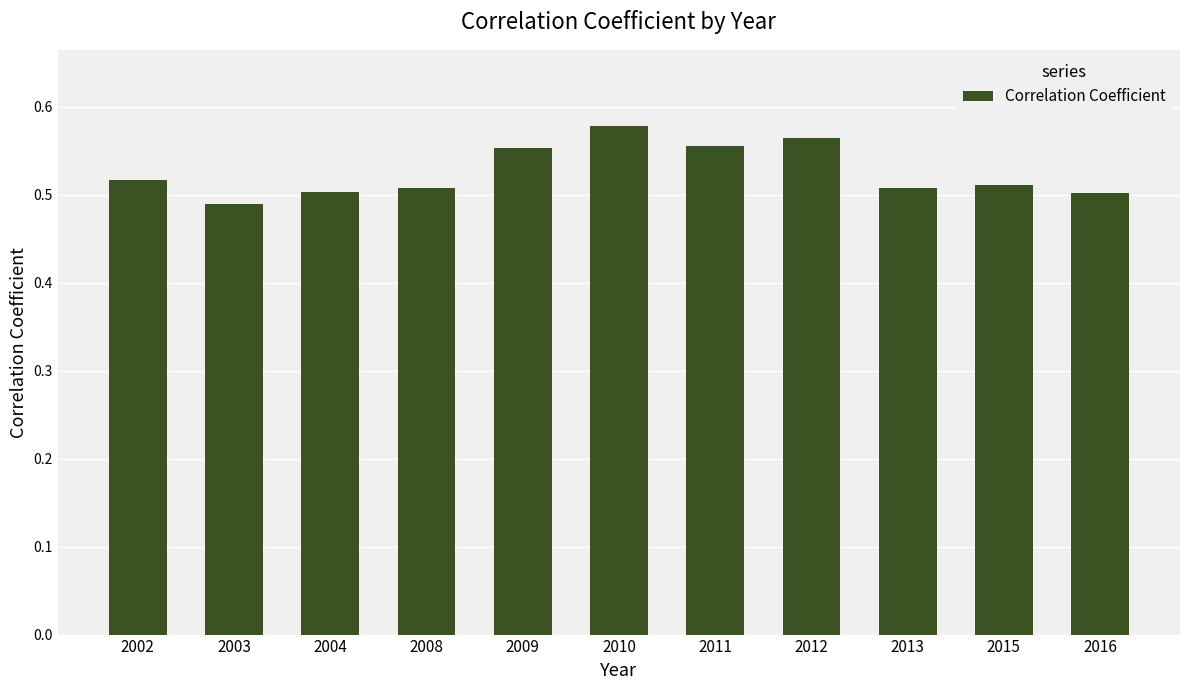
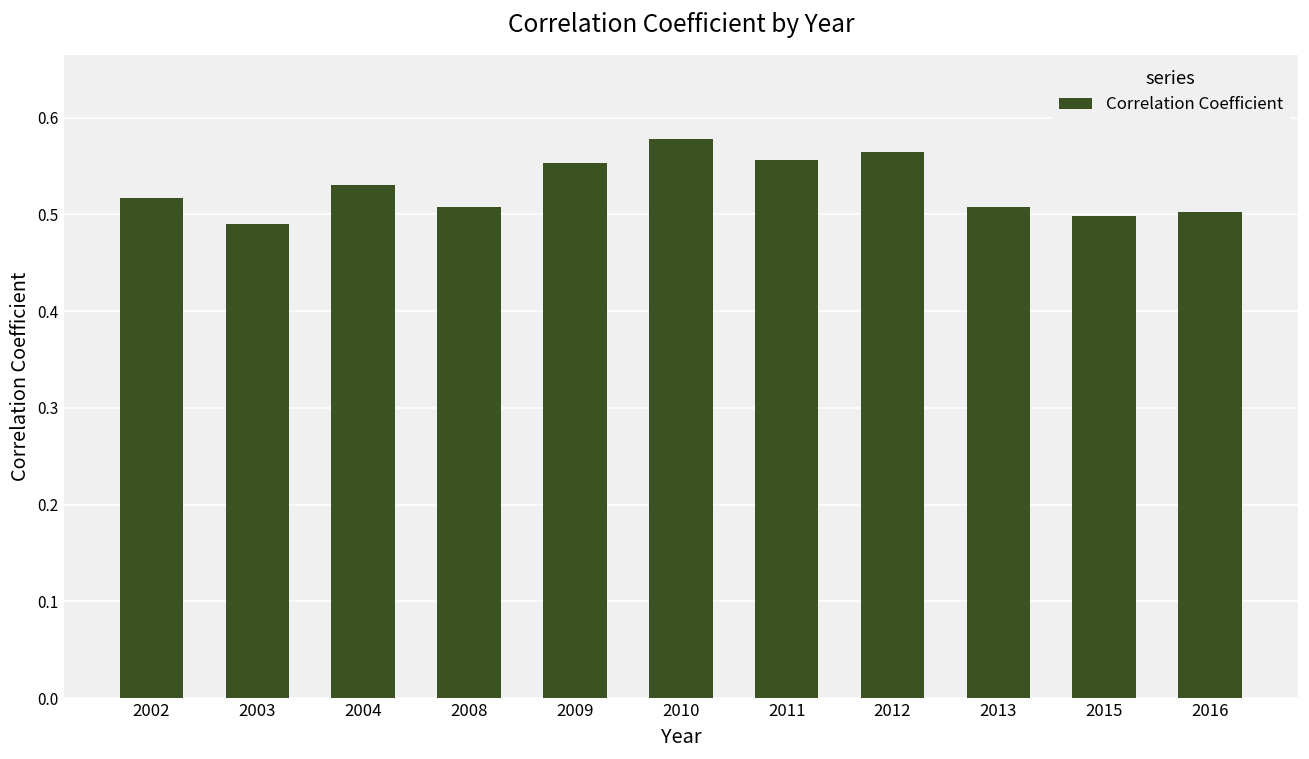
2004: 0.50 -> 0.53
2015: 0.51 -> 0.50
